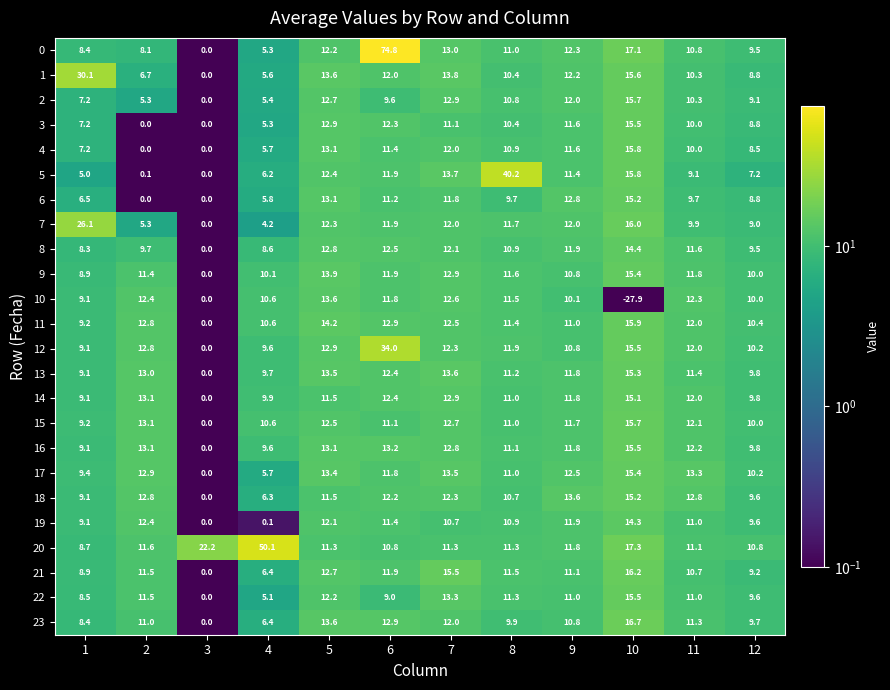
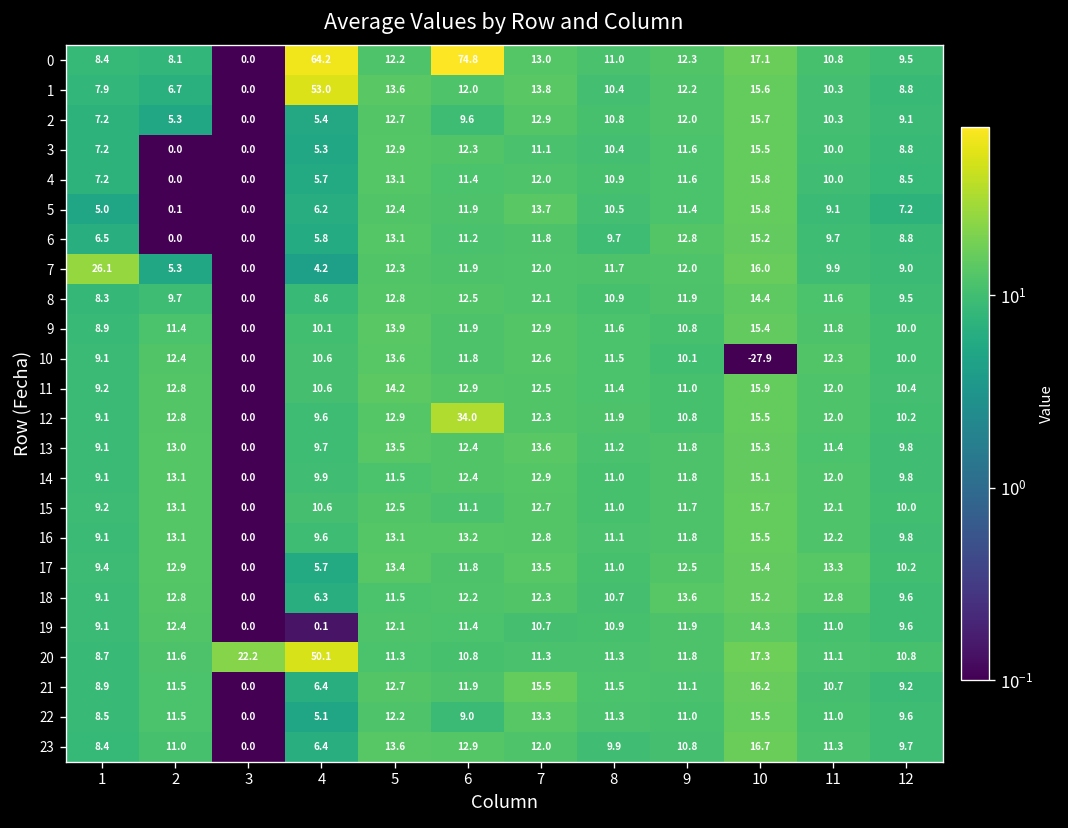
0, 4: 5.3 -> 64.2
1, 1: 30.1 -> 7.9
1, 4: 5.6 -> 53.0
5, 8: 40.2 -> 10.5
